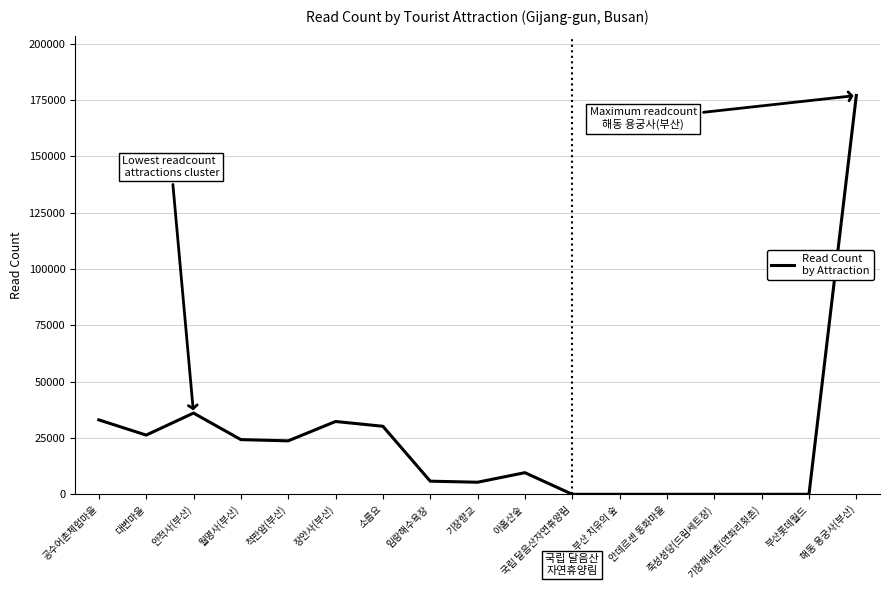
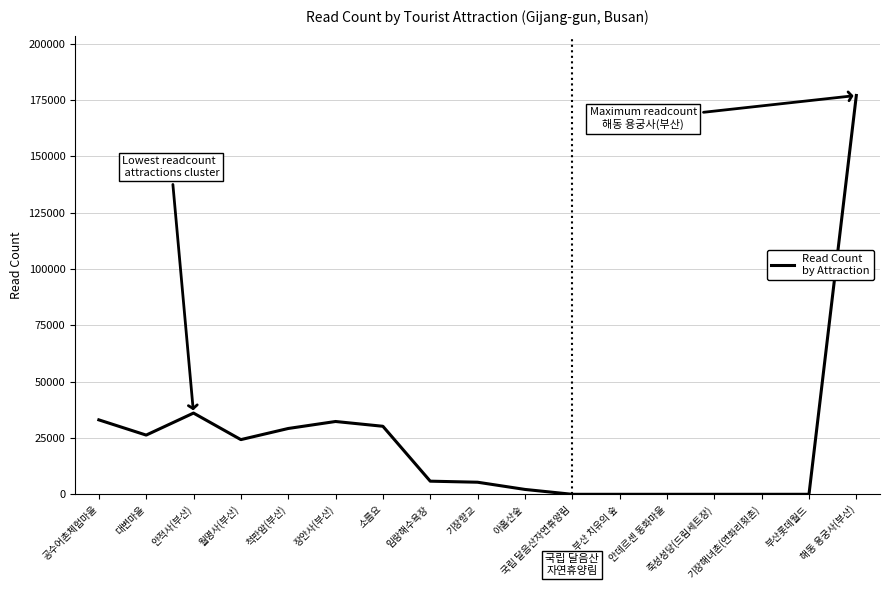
척판암(부산): 24000 -> 29000
아홉산숲: 10000 -> 2000
